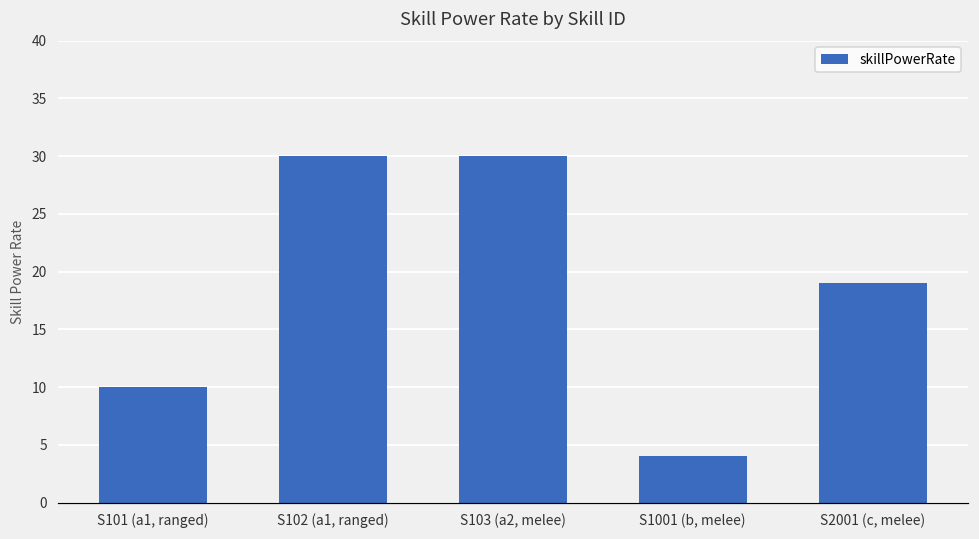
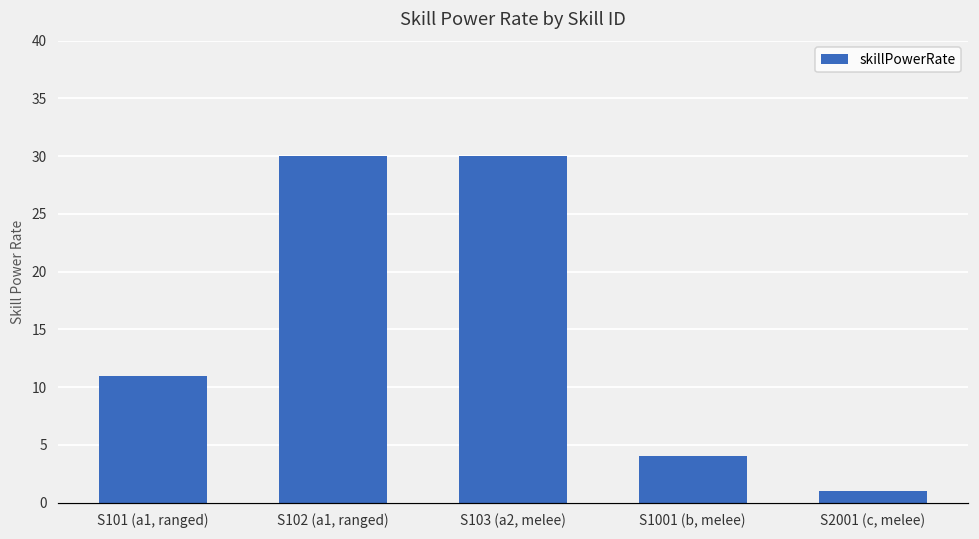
S101 (a1, ranged): 10 -> 11
S2001 (c, melee): 19 -> 1
